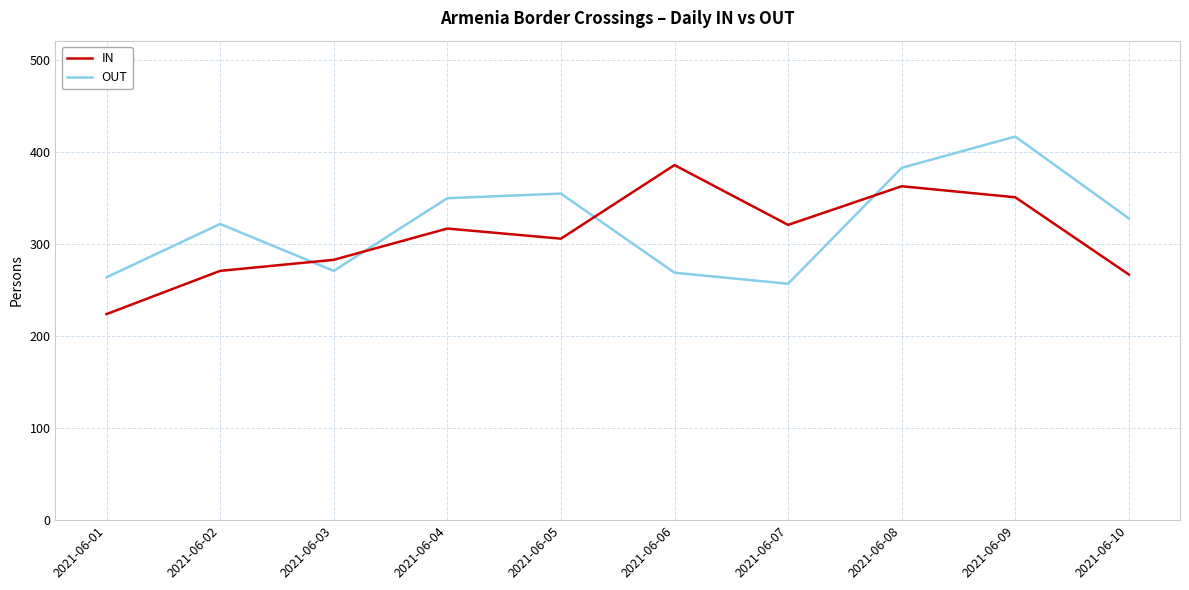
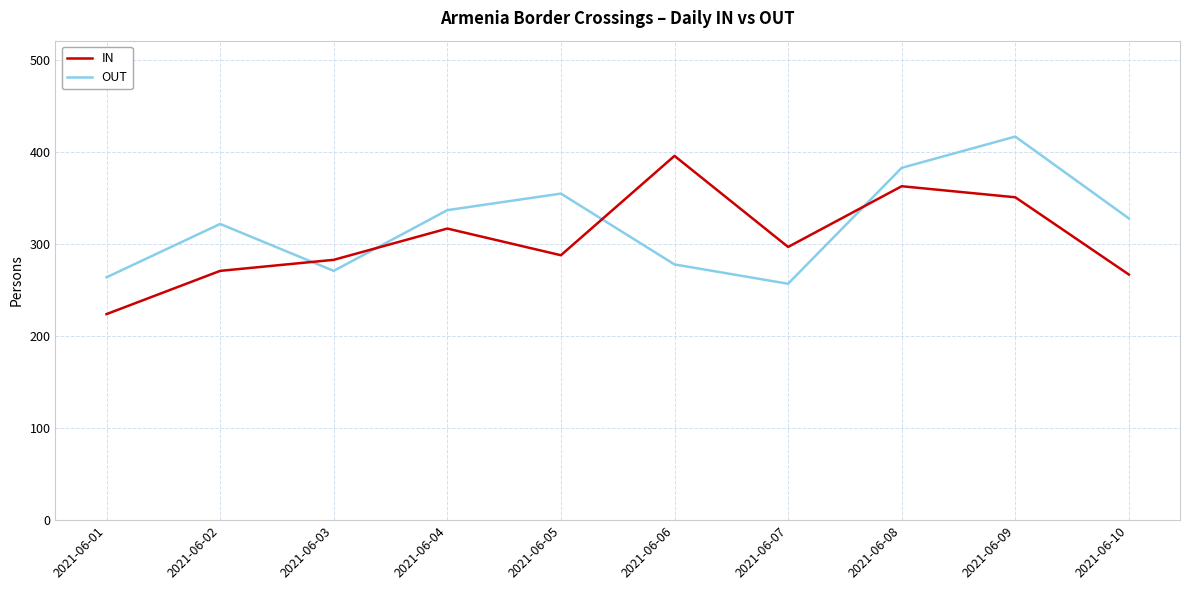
OUT, 2021-06-04: 350 -> 340
IN, 2021-06-05: 310 -> 290
IN, 2021-06-06: 390 -> 400
OUT, 2021-06-06: 270 -> 280
IN, 2021-06-07: 320 -> 300
